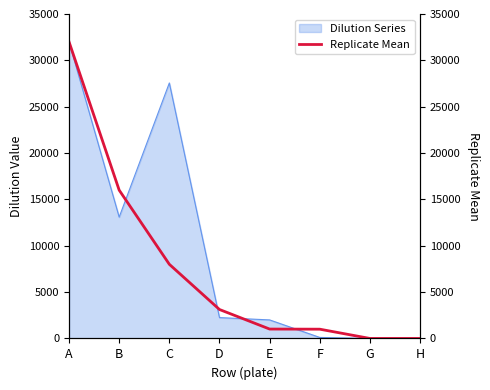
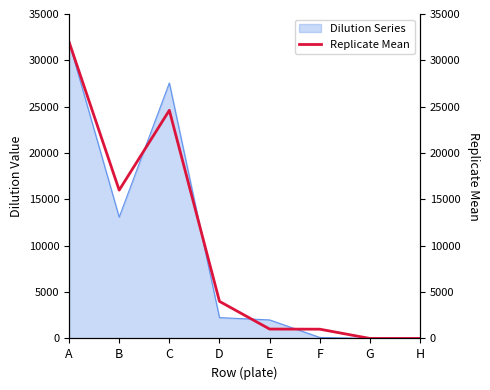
Replicate Mean, C: 8000 -> 25000
Replicate Mean, D: 3000 -> 4000
